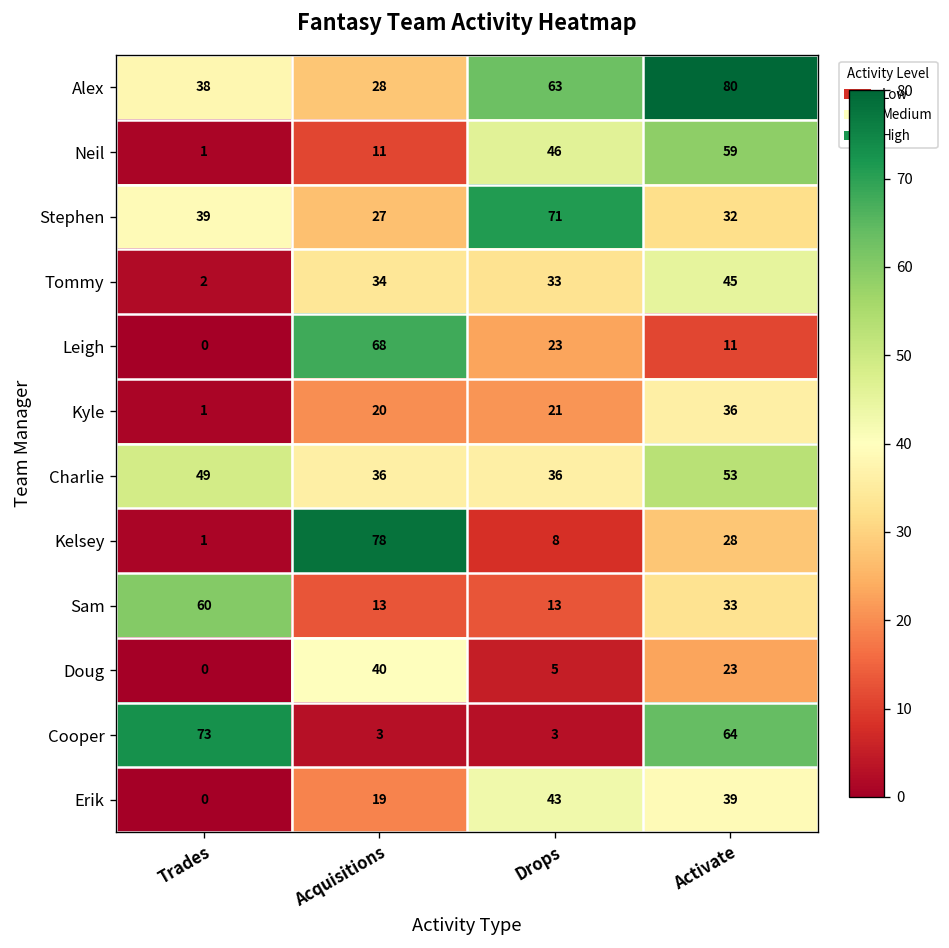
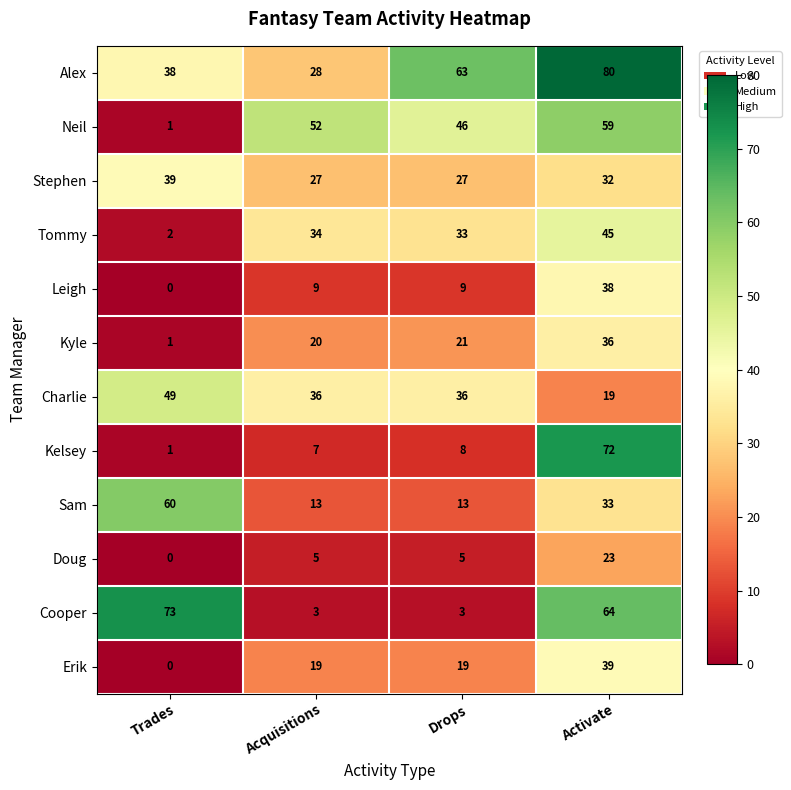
Neil, Acquisitions: 11 -> 52
Stephen, Drops: 71 -> 27
Leigh, Acquisitions: 68 -> 9
Leigh, Drops: 23 -> 9
Leigh, Activate: 11 -> 38
Charlie, Activate: 53 -> 19
Kelsey, Acquisitions: 78 -> 7
Kelsey, Activate: 28 -> 72
Doug, Acquisitions: 40 -> 5
Erik, Drops: 43 -> 19
